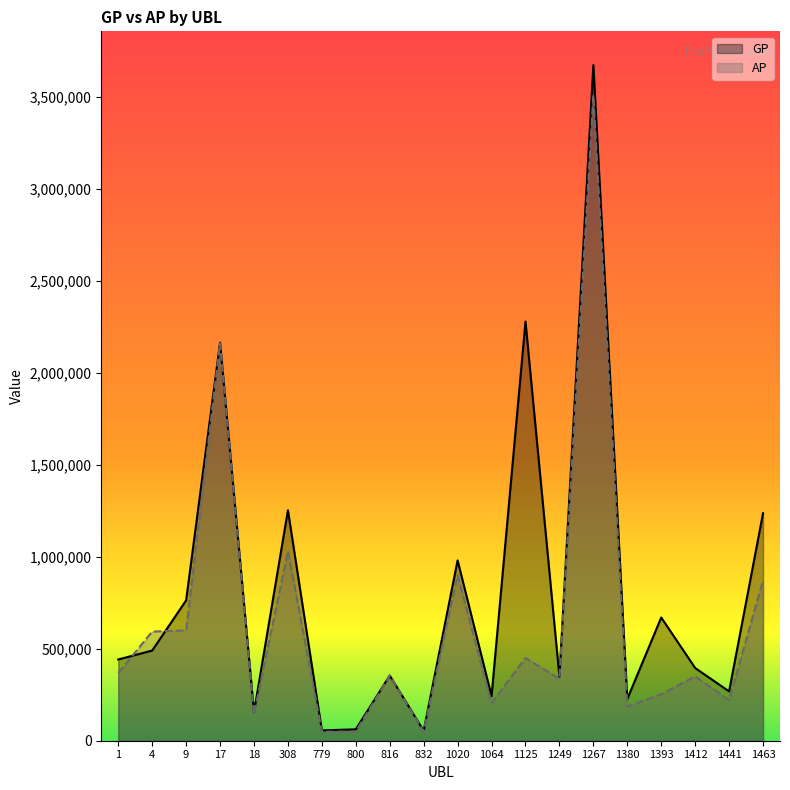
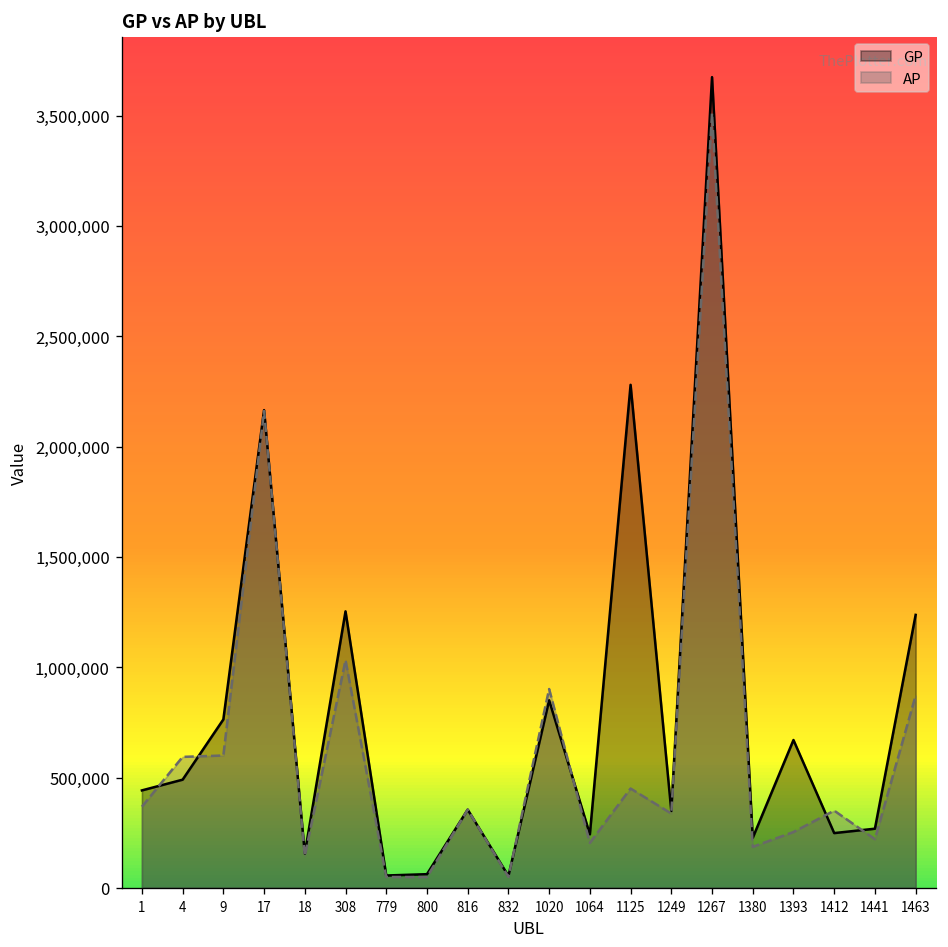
GP, 1020: 980,000 -> 850,000
GP, 1412: 400,000 -> 250,000
